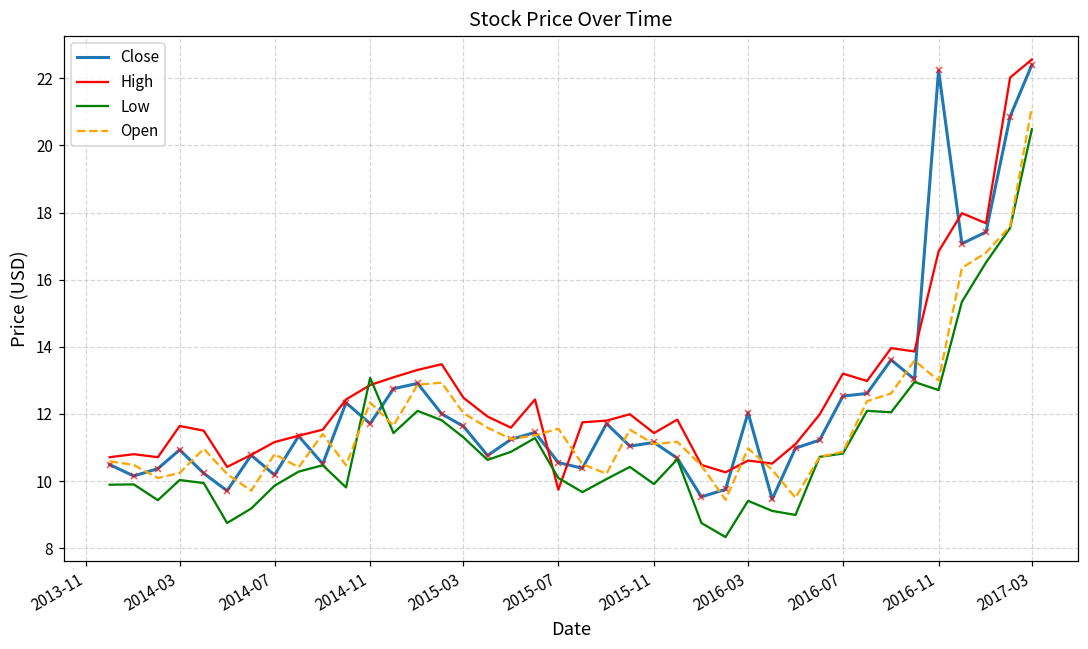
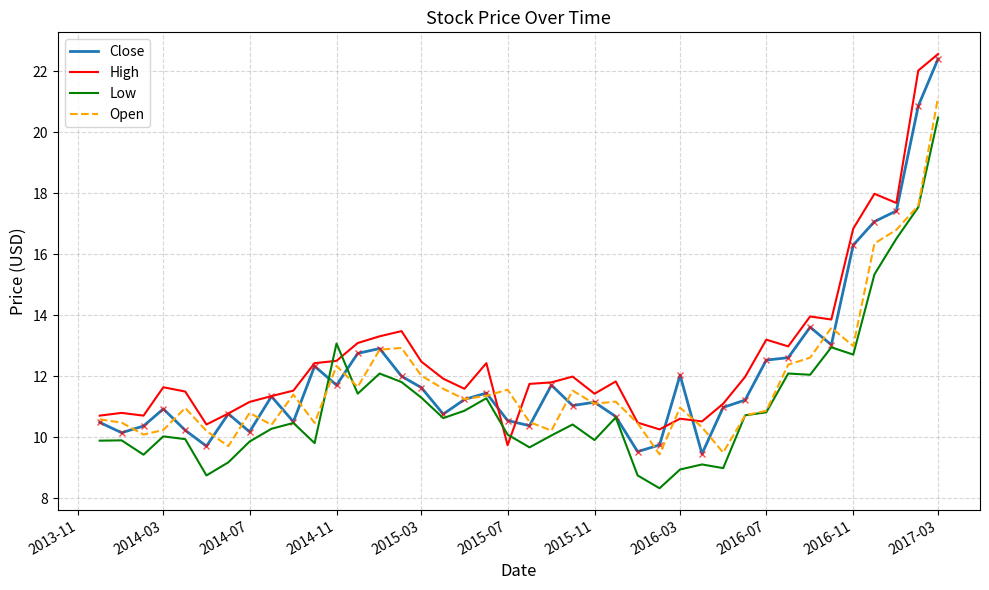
High, 2014-11: 12.9 -> 12.5
Low, 2016-03: 9.4 -> 8.9
Close, 2016-11: 22.2 -> 16.3
